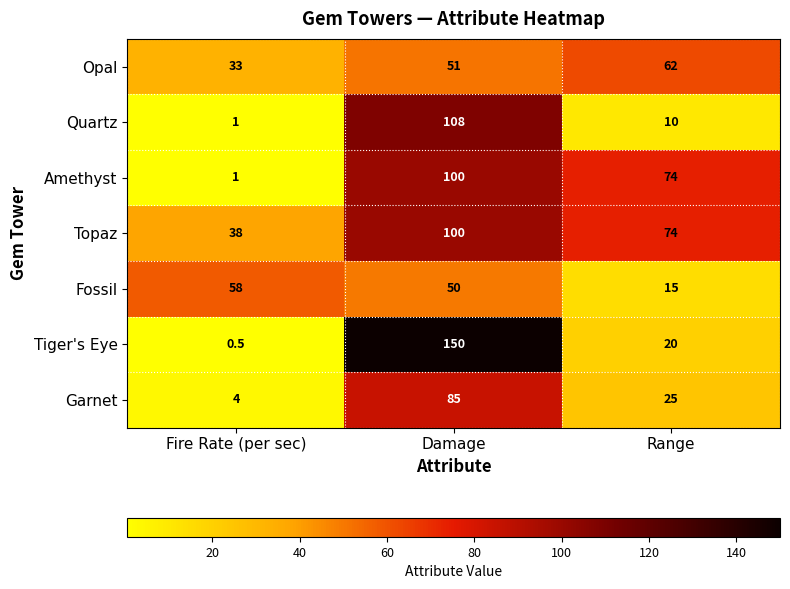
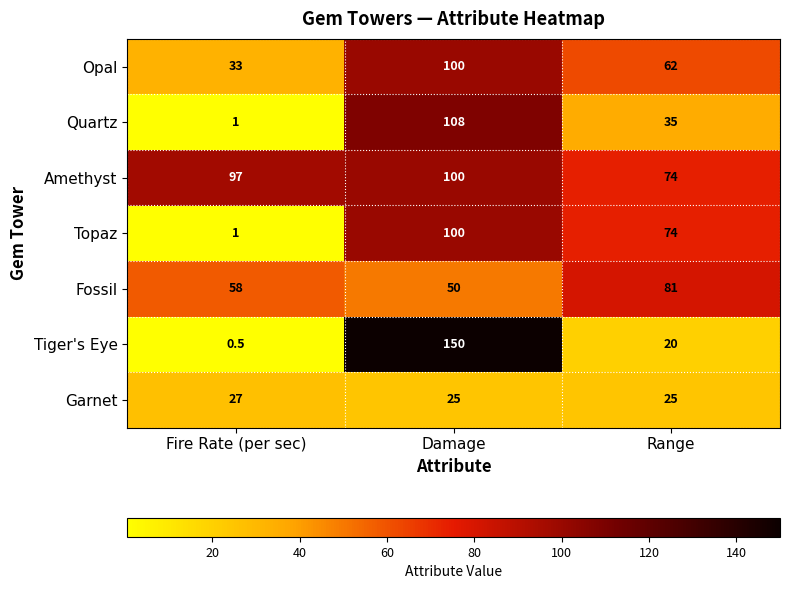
Opal, Damage: 51 -> 100
Quartz, Range: 10 -> 35
Amethyst, Fire Rate (per sec): 1 -> 97
Topaz, Fire Rate (per sec): 38 -> 1
Fossil, Range: 15 -> 81
Garnet, Fire Rate (per sec): 4 -> 27
Garnet, Damage: 85 -> 25
